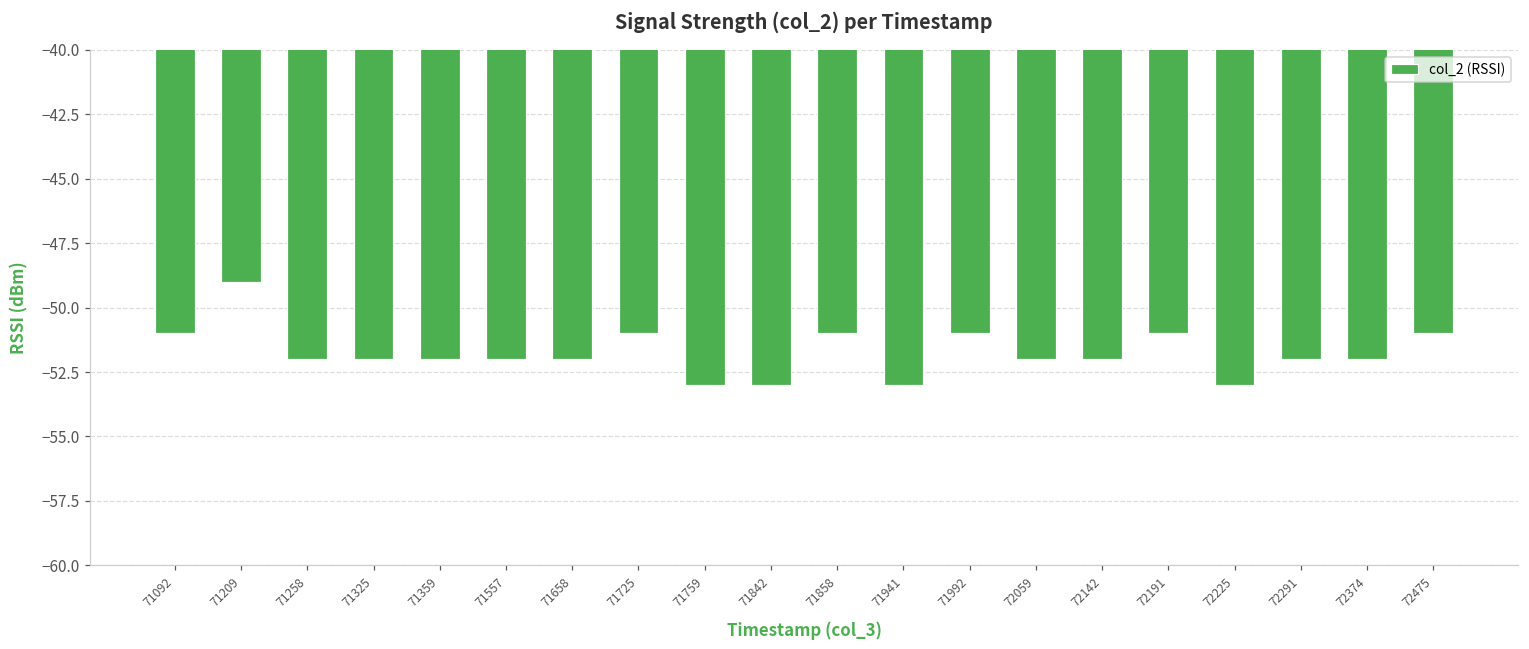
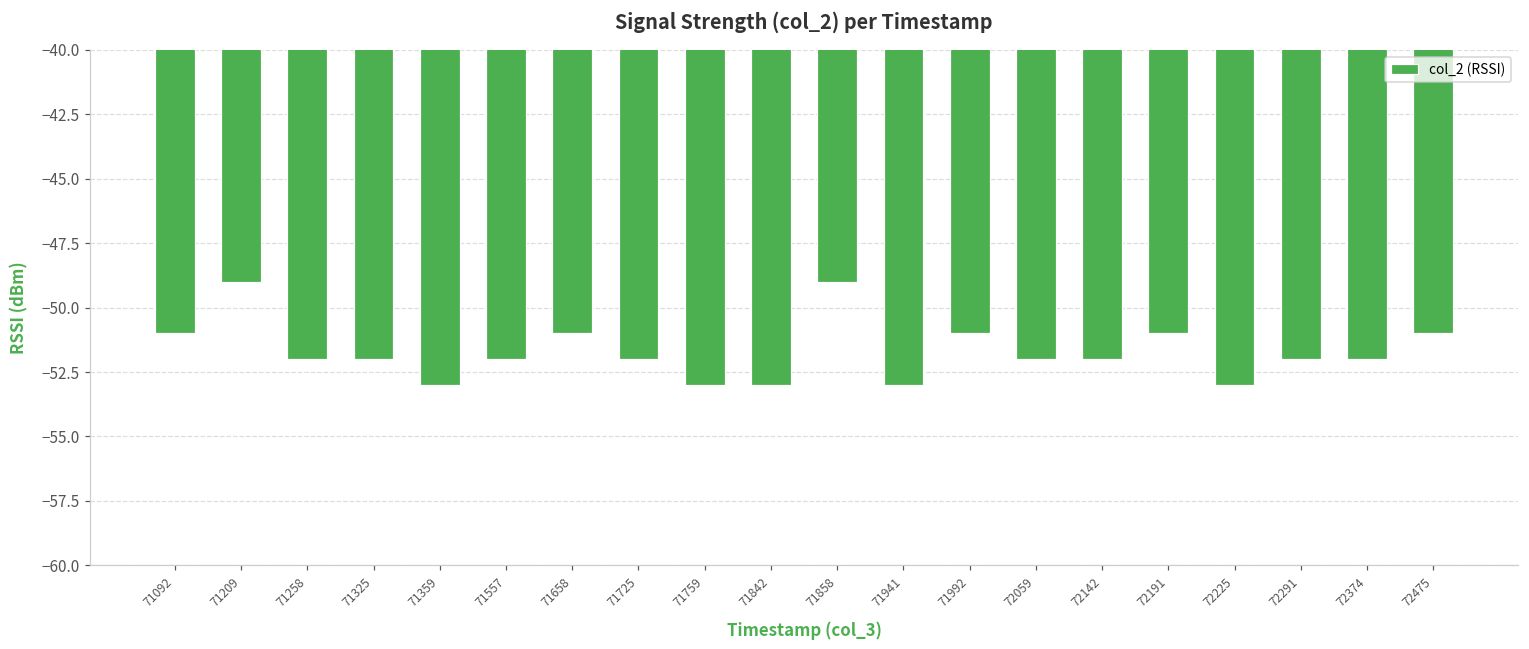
71359: -52 -> -53
71658: -52 -> -51
71725: -51 -> -52
71858: -51 -> -49
